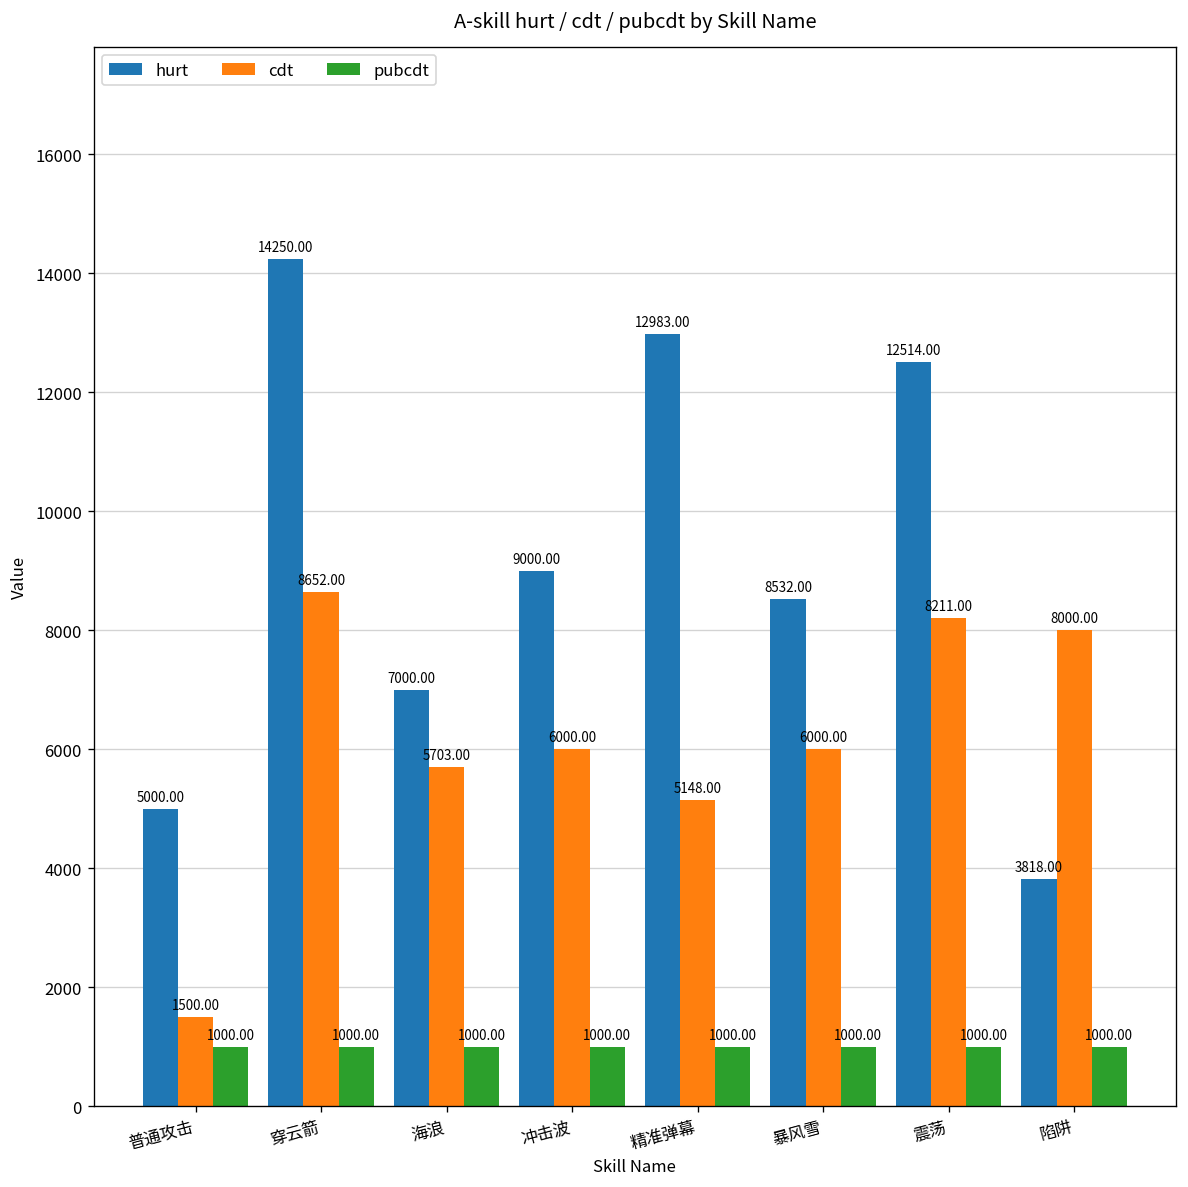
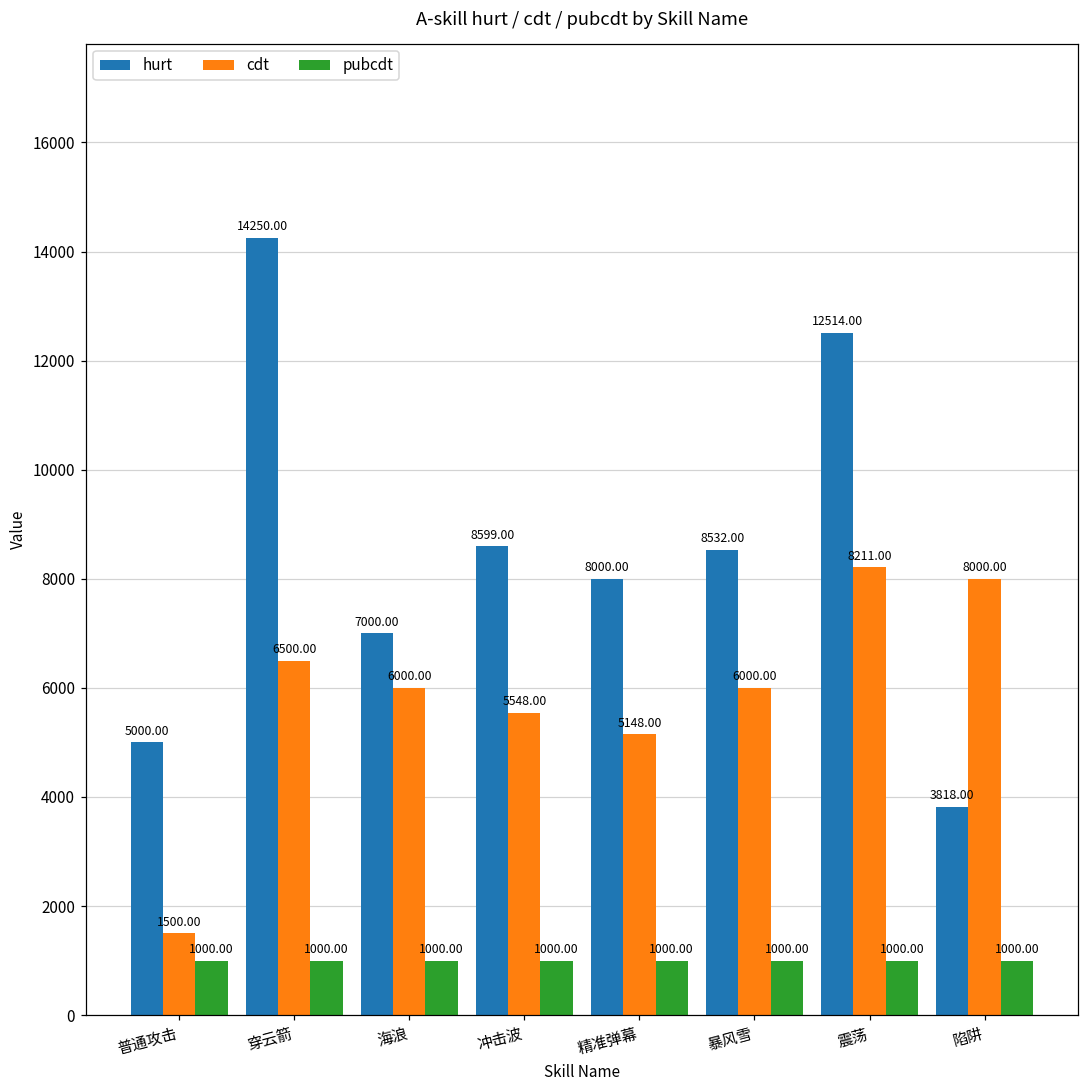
cdt, 穿云箭: 8652.00 -> 6500.00
cdt, 海浪: 5703.00 -> 6000.00
hurt, 冲击波: 9000.00 -> 8599.00
cdt, 冲击波: 6000.00 -> 5548.00
hurt, 精准弹幕: 12983.00 -> 8000.00
